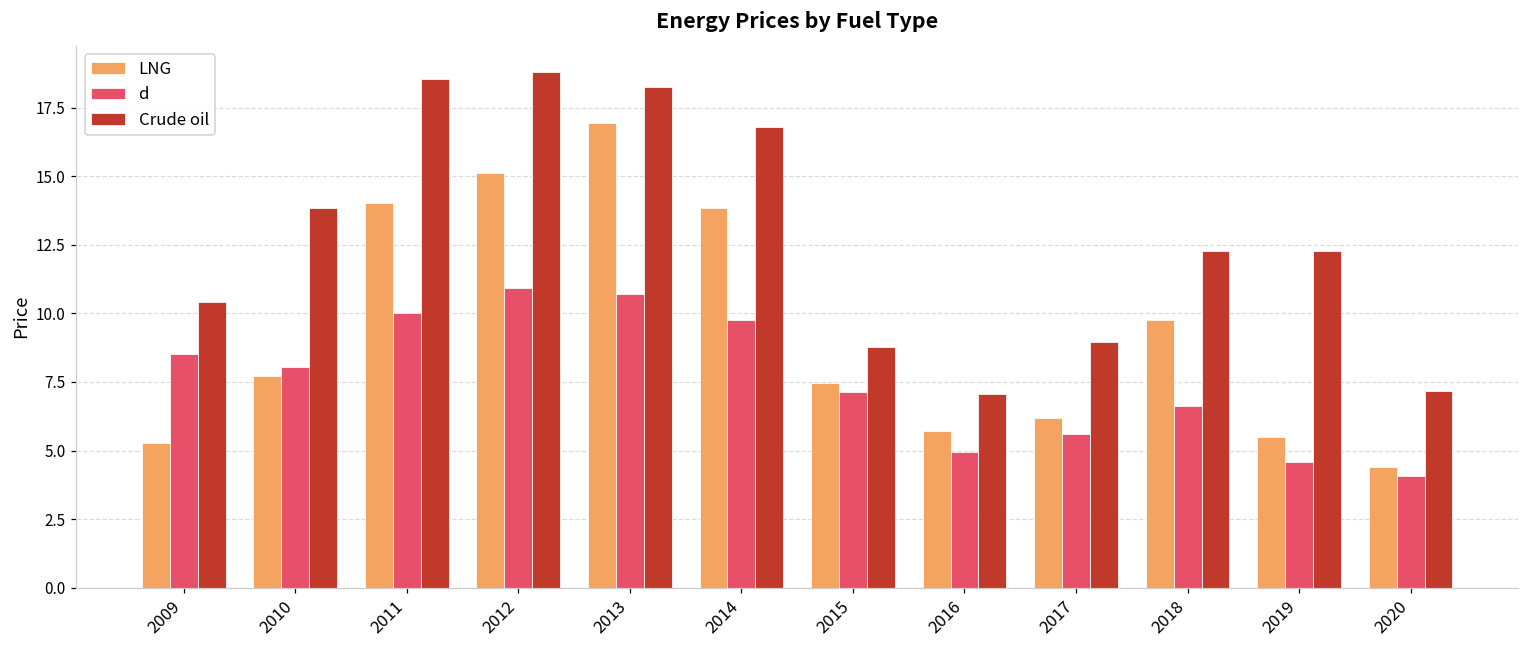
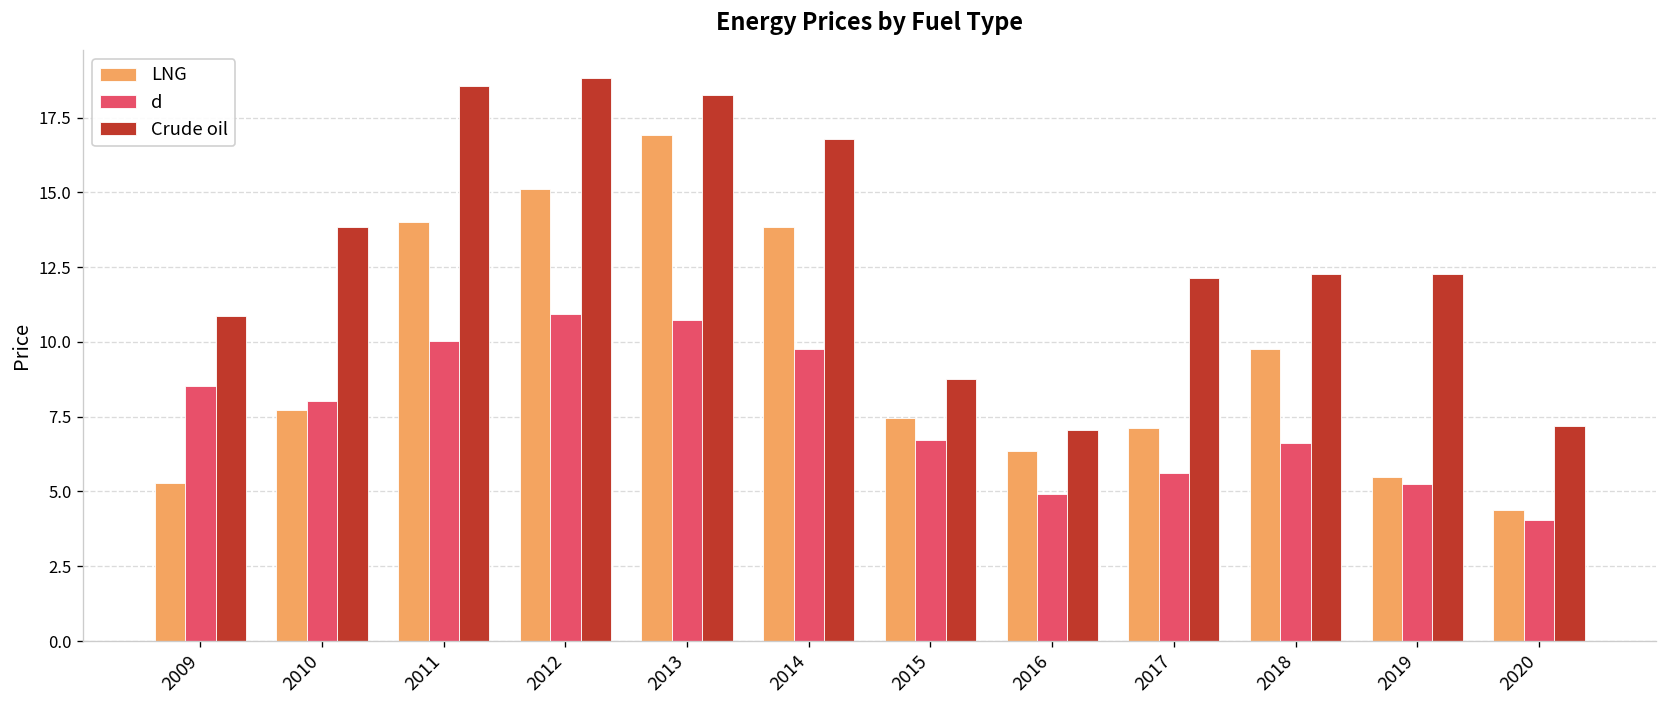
Crude oil, 2009: 10.4 -> 10.9
d, 2015: 7.1 -> 6.7
LNG, 2016: 5.7 -> 6.4
LNG, 2017: 6.2 -> 7.1
Crude oil, 2017: 9.0 -> 12.1
d, 2019: 4.6 -> 5.3
